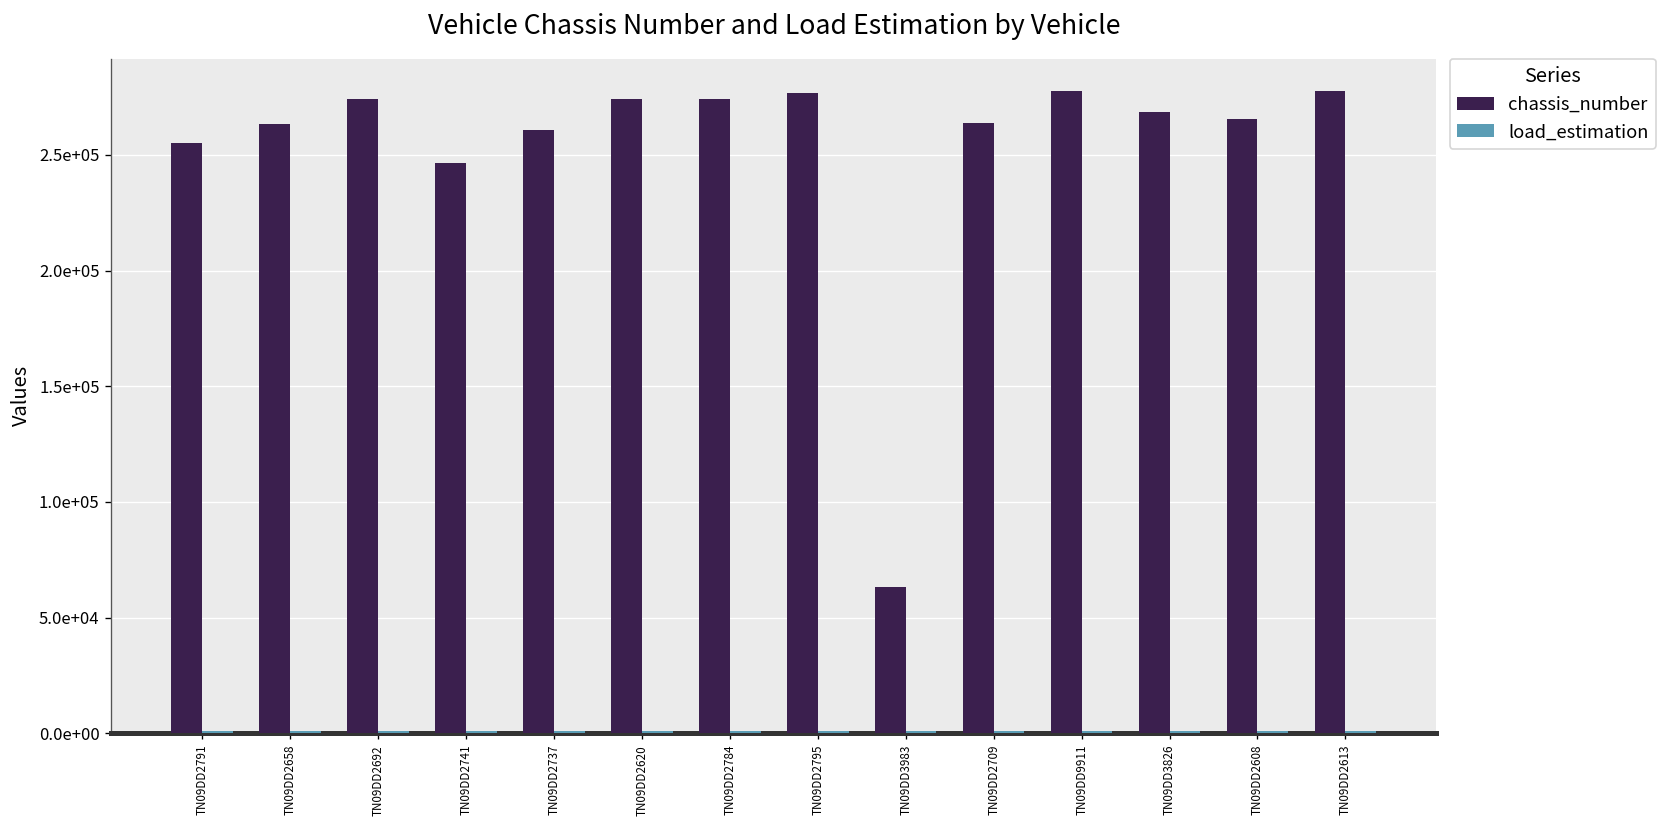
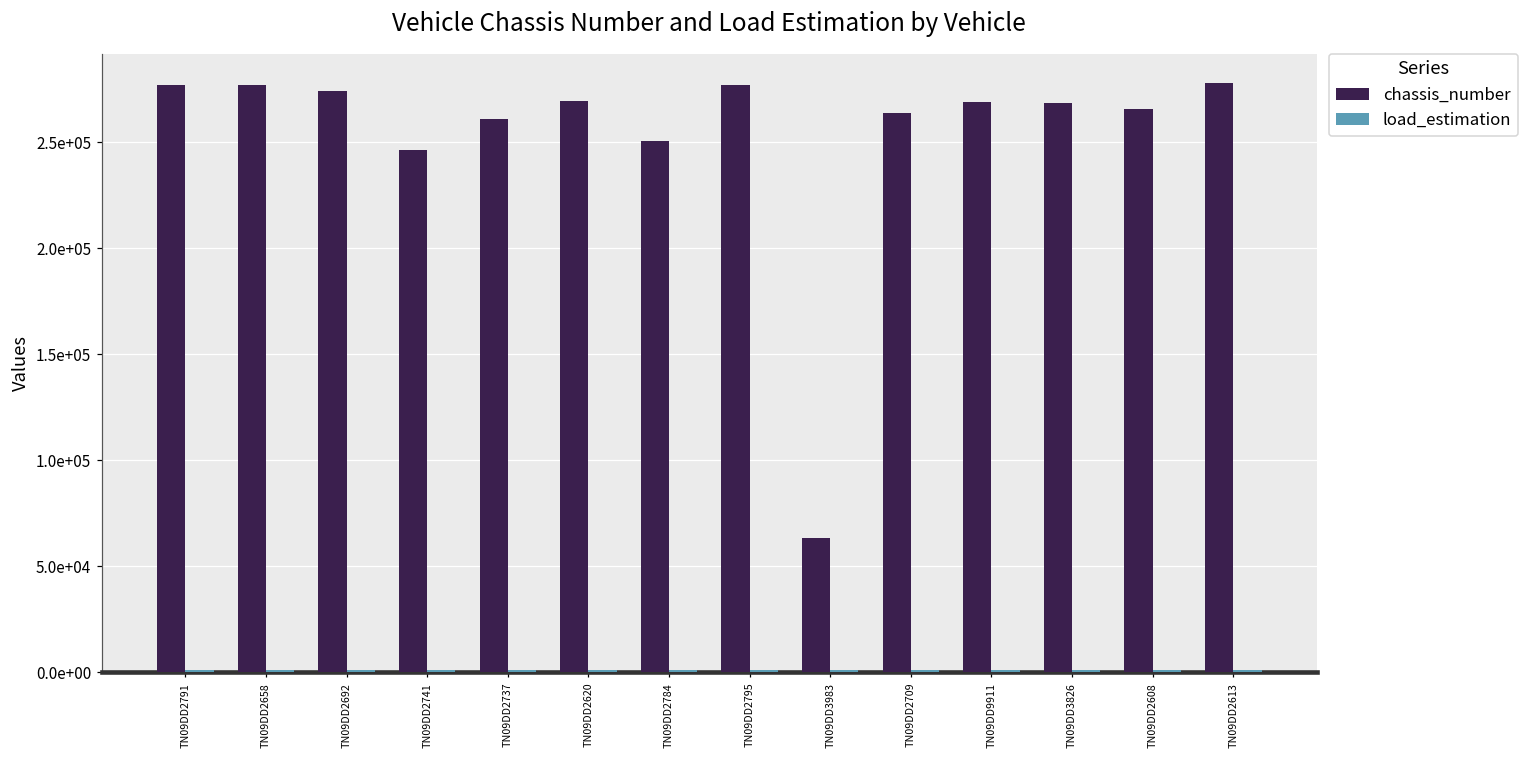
chassis_number, TN09DD2791: 255000 -> 277000
chassis_number, TN09DD2658: 263000 -> 277000
chassis_number, TN09DD2620: 274000 -> 269000
chassis_number, TN09DD2784: 274000 -> 250000
chassis_number, TN09DD9911: 277000 -> 269000
